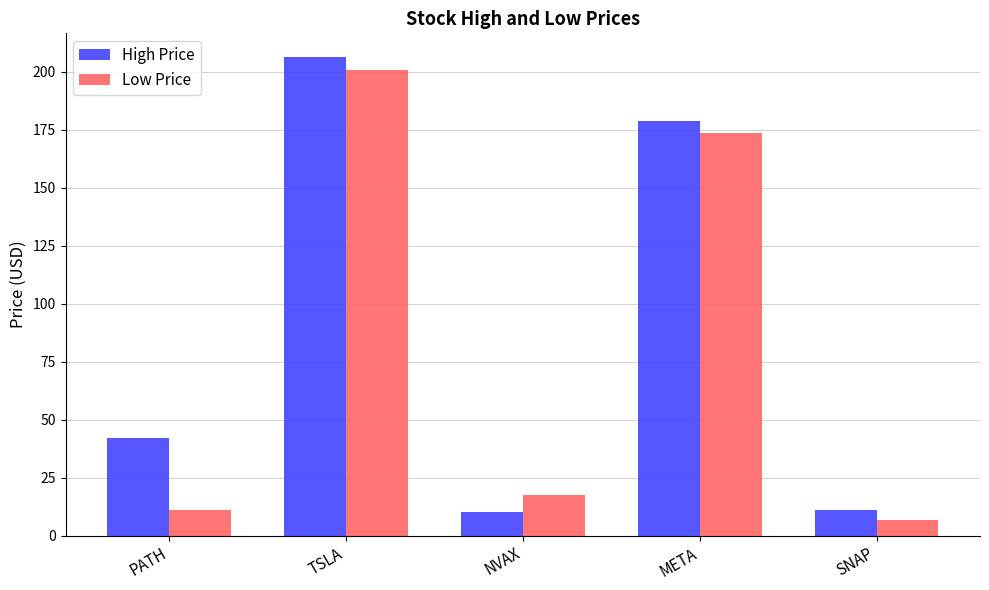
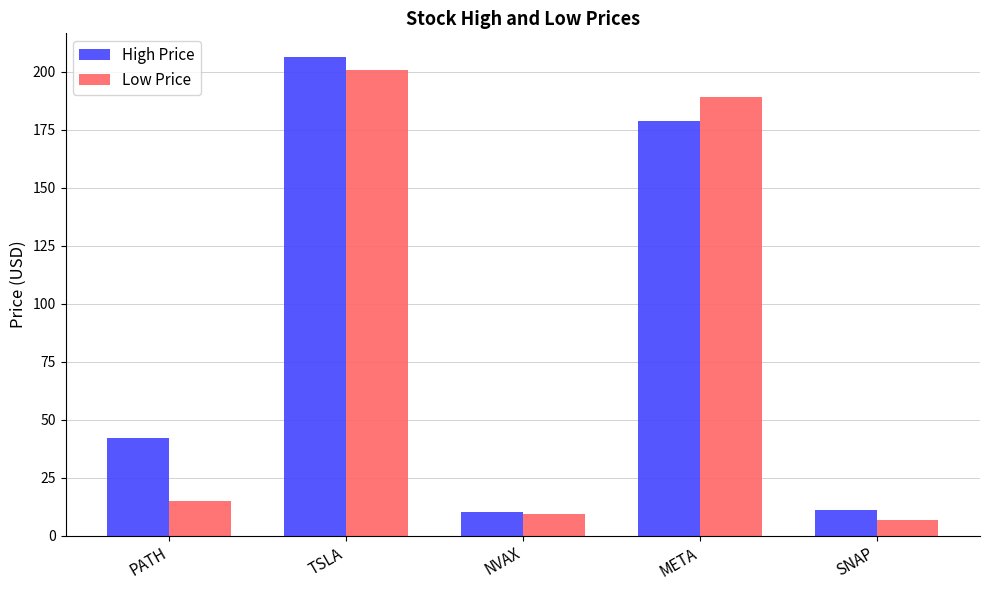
Low Price, PATH: 11 -> 15
Low Price, NVAX: 18 -> 9
Low Price, META: 173 -> 189
